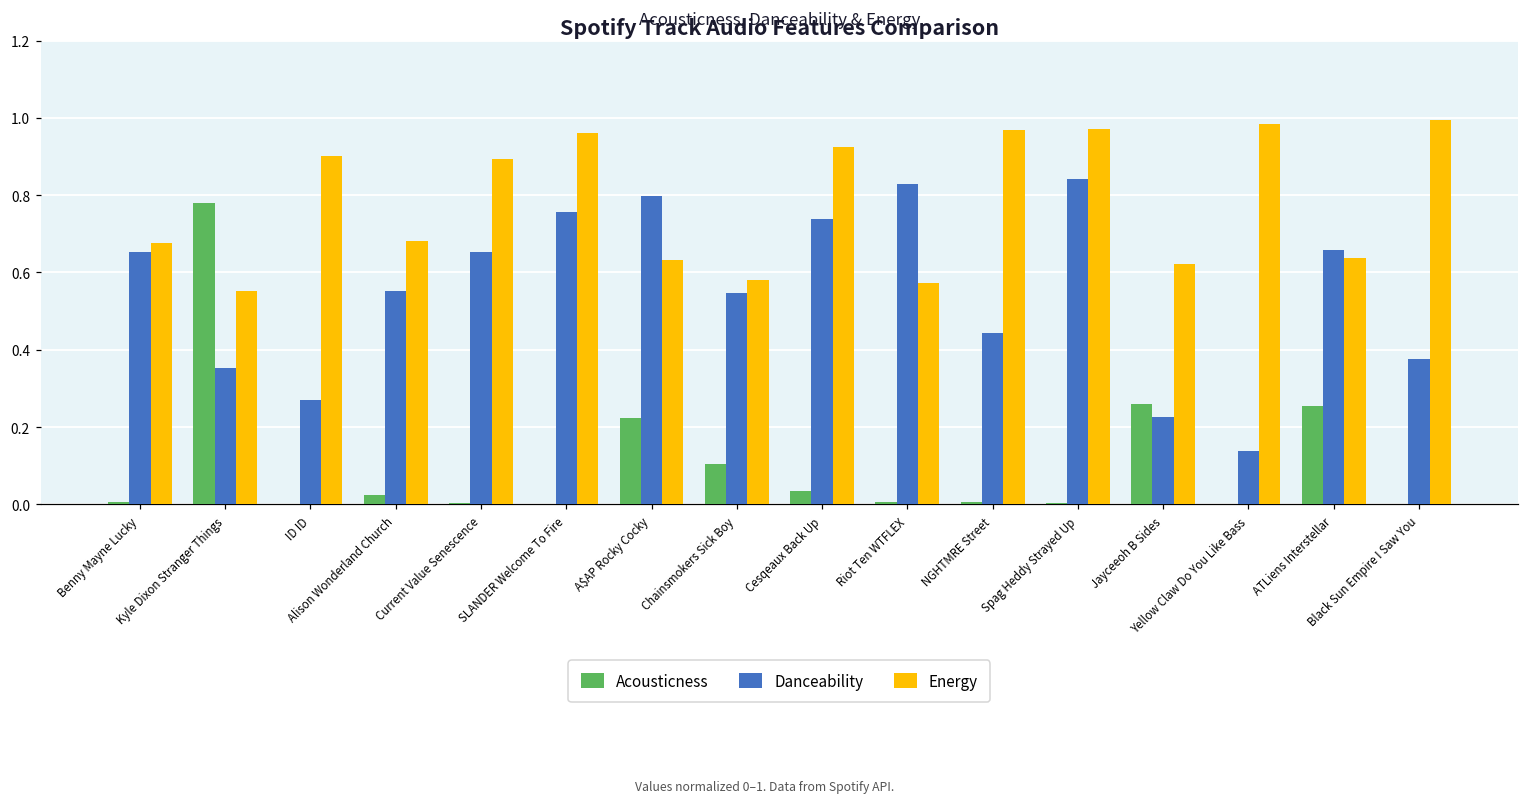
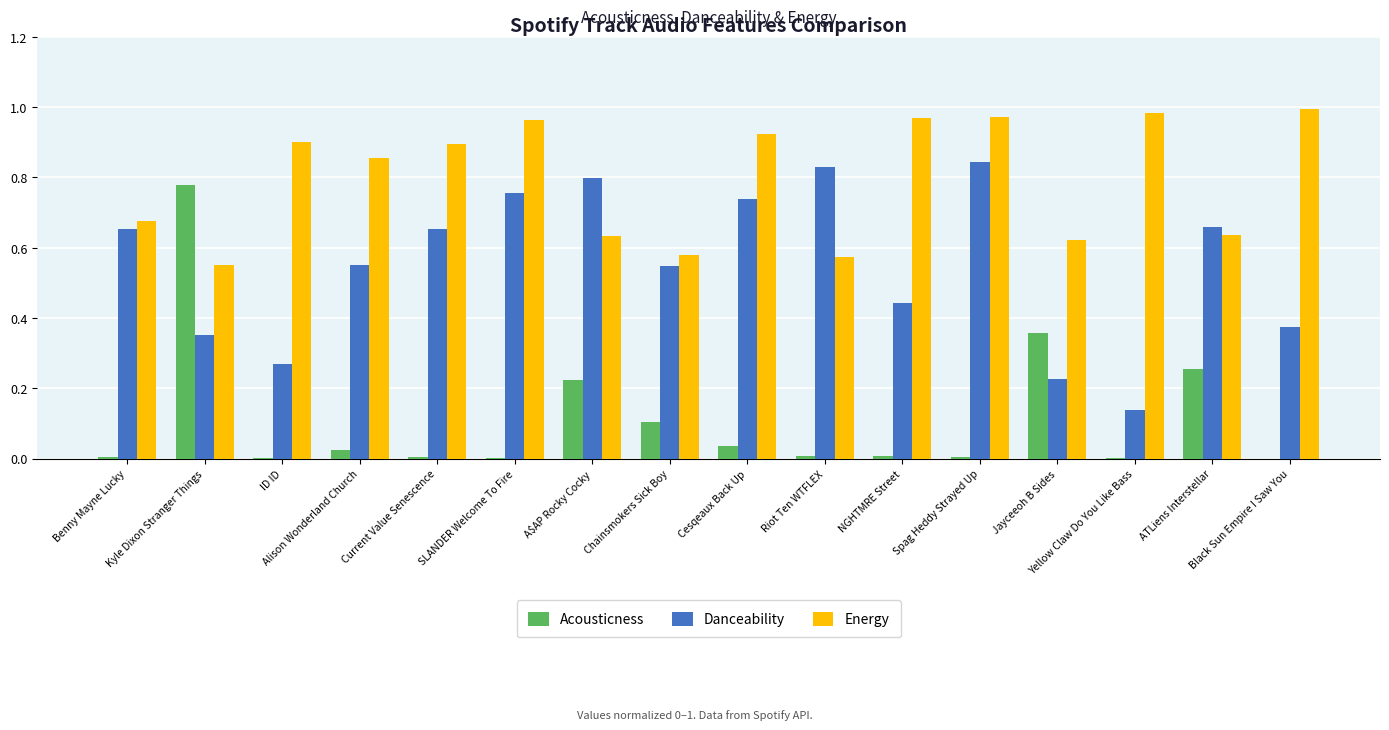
Energy, Alison Wonderland Church: 0.68 -> 0.85
Acousticness, Jayceeoh B Sides: 0.26 -> 0.36
